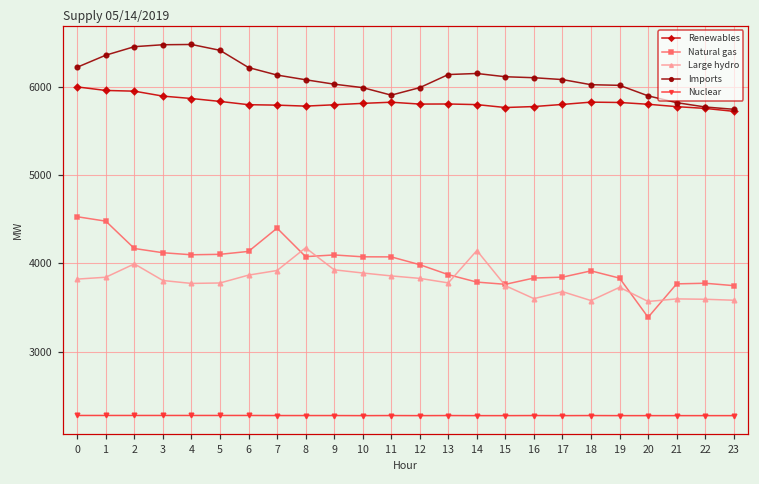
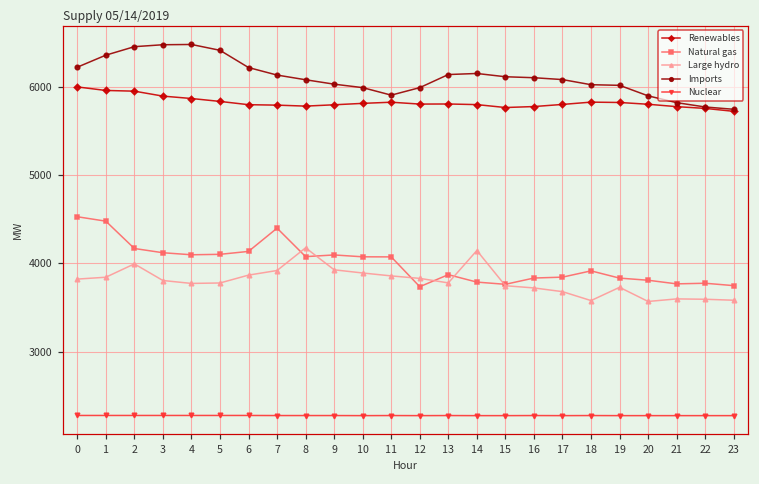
Natural gas, 12: 4000 -> 3700
Large hydro, 16: 3600 -> 3700
Natural gas, 20: 3400 -> 3800
